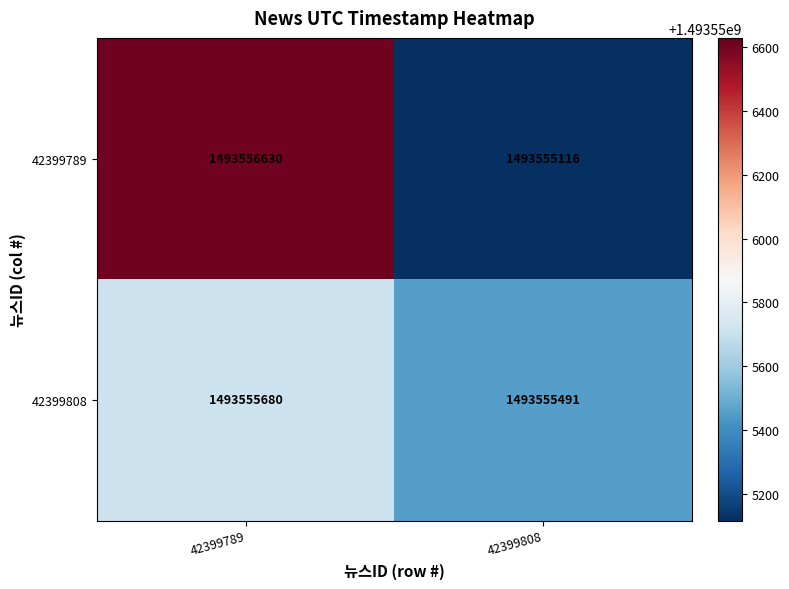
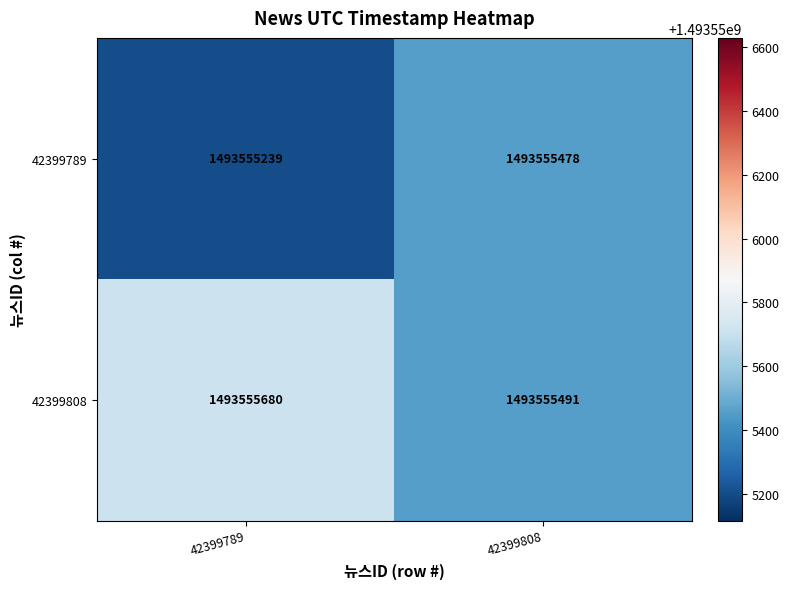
42399789, 42399789: 1493556630 -> 1493555239
42399789, 42399808: 1493555116 -> 1493555478
